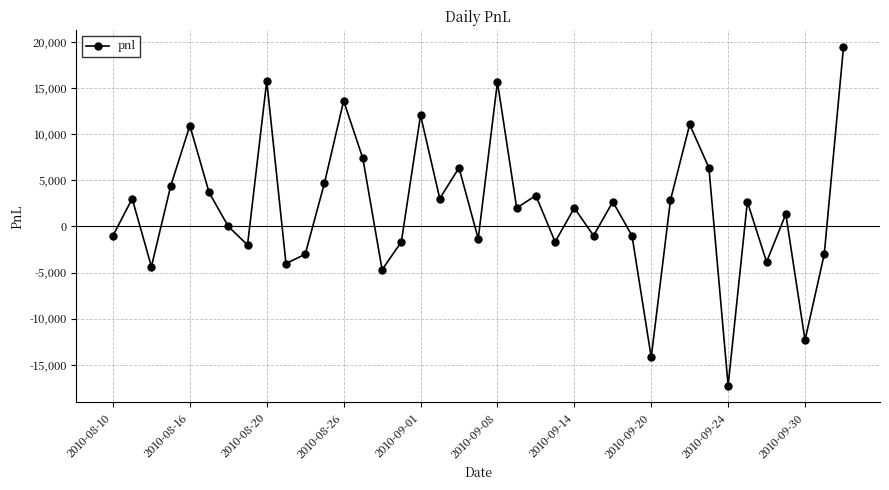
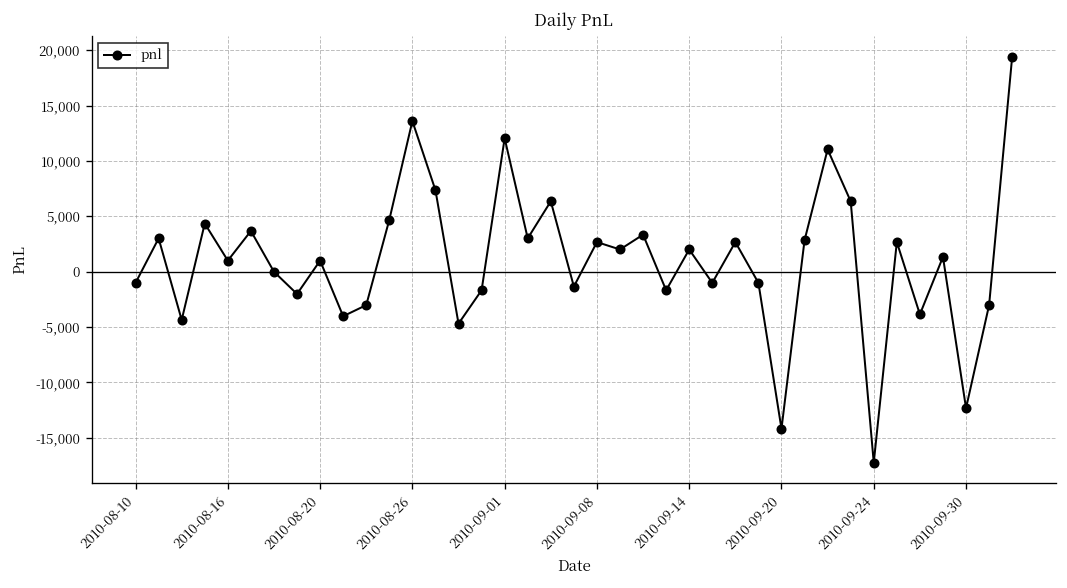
2010-08-16: 11,000 -> 1,000
2010-08-20: 16,000 -> 1,000
2010-09-08: 16,000 -> 3,000
